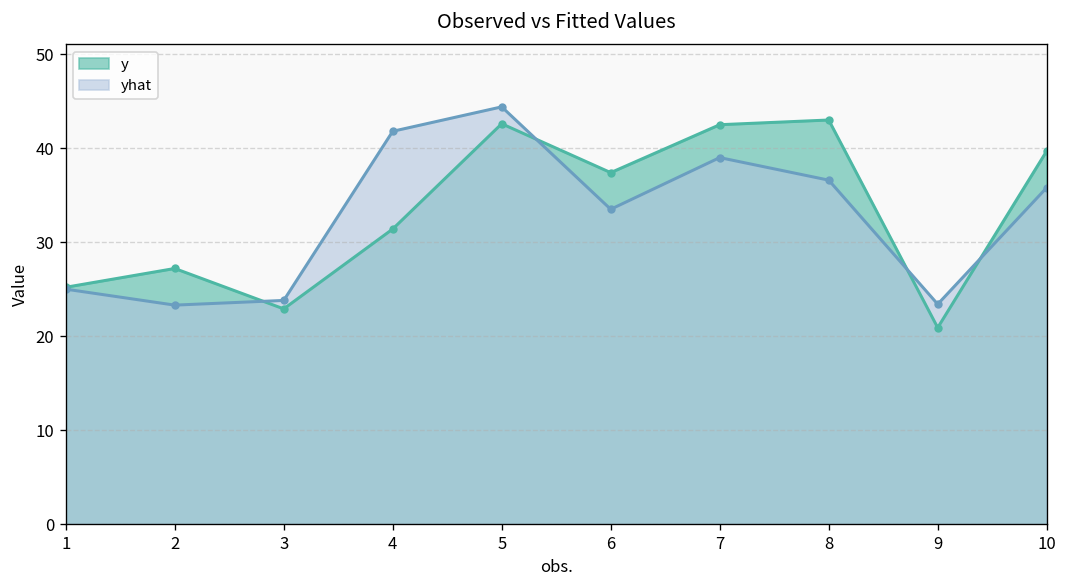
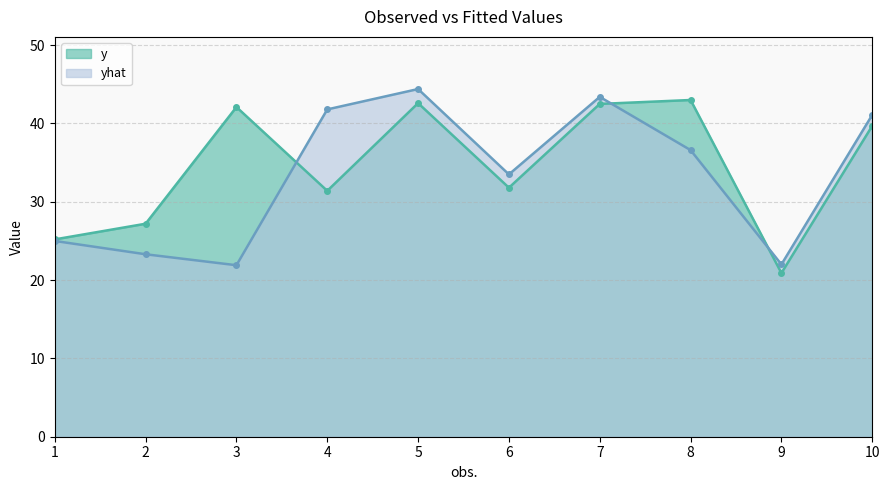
y, 3: 23 -> 42
yhat, 3: 24 -> 22
y, 6: 37 -> 32
yhat, 7: 39 -> 43
yhat, 9: 23 -> 22
yhat, 10: 36 -> 41
